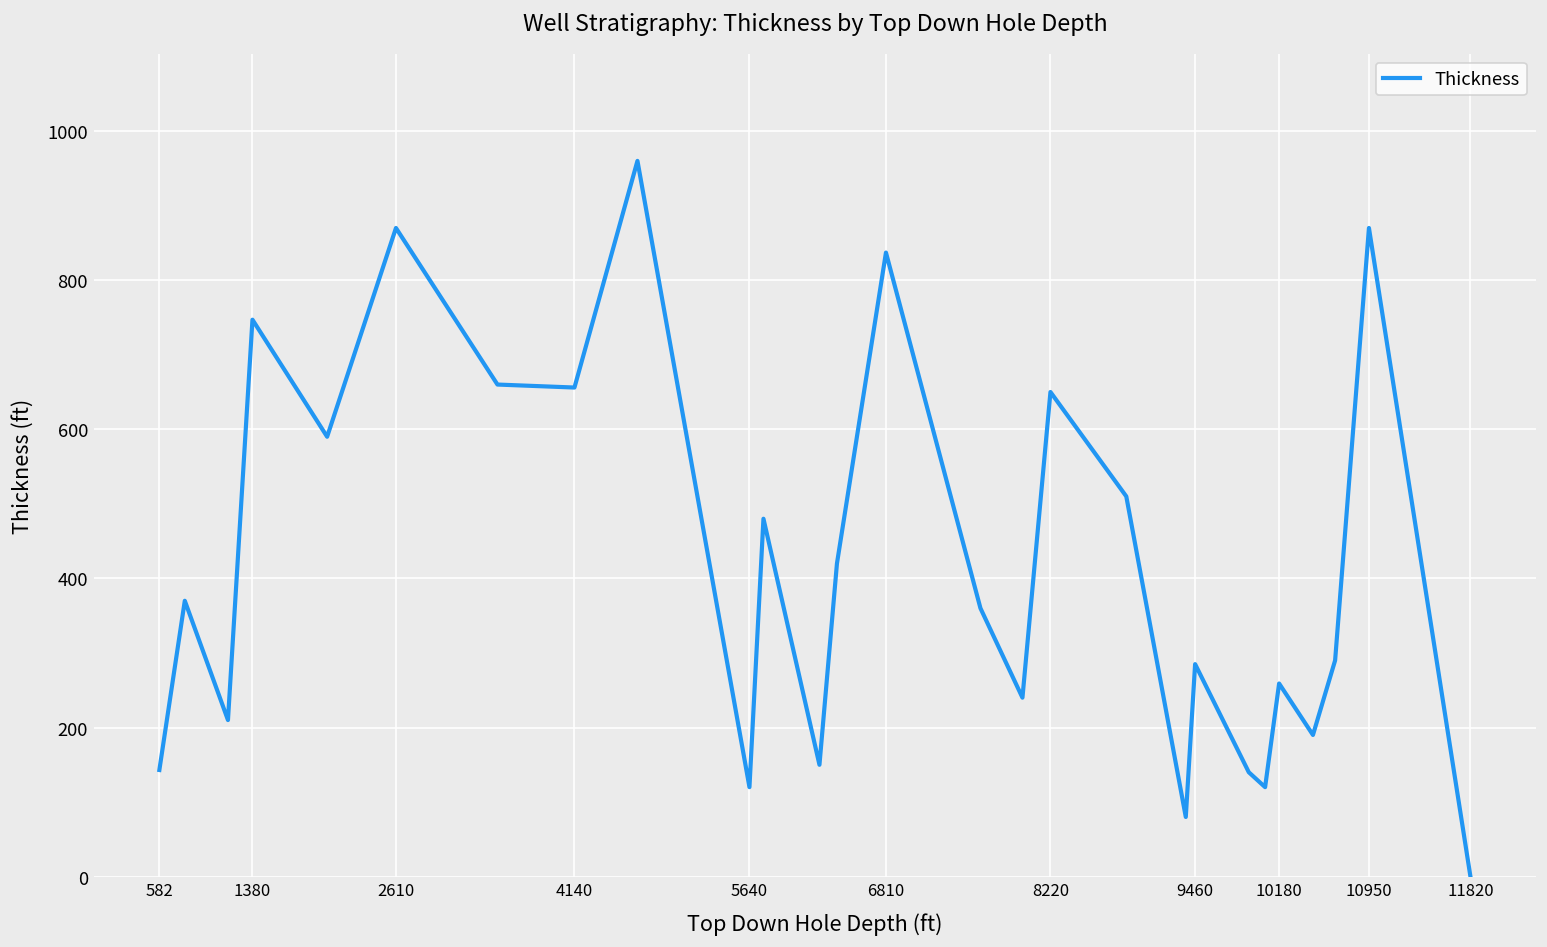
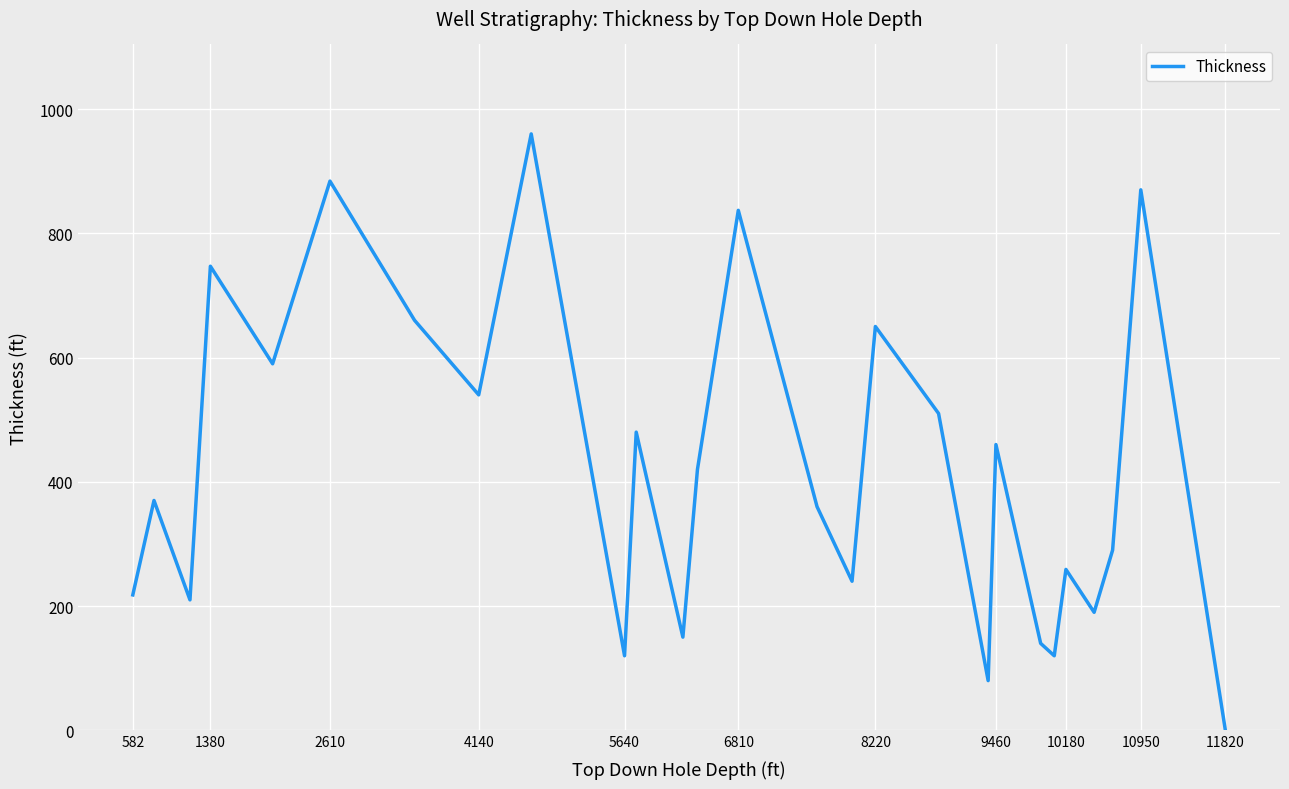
582: 140 -> 220
2610: 870 -> 880
4140: 660 -> 540
9460: 290 -> 460
